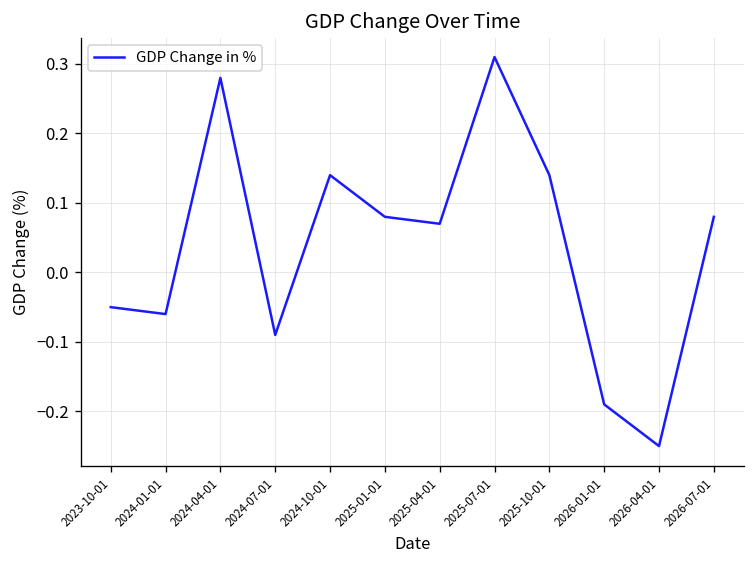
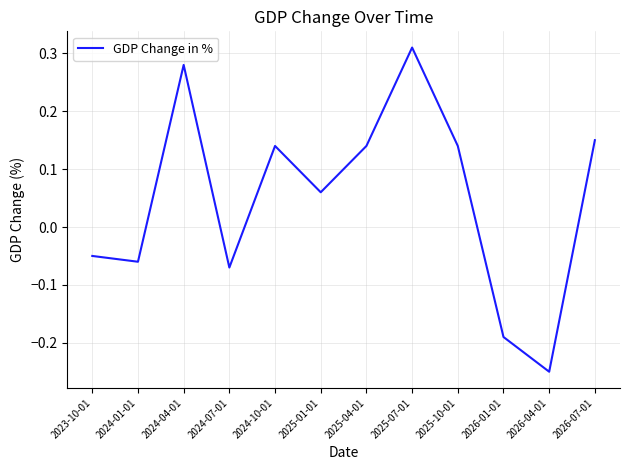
2024-07-01: -0.09 -> -0.07
2025-01-01: 0.08 -> 0.06
2025-04-01: 0.07 -> 0.14
2026-07-01: 0.08 -> 0.15
